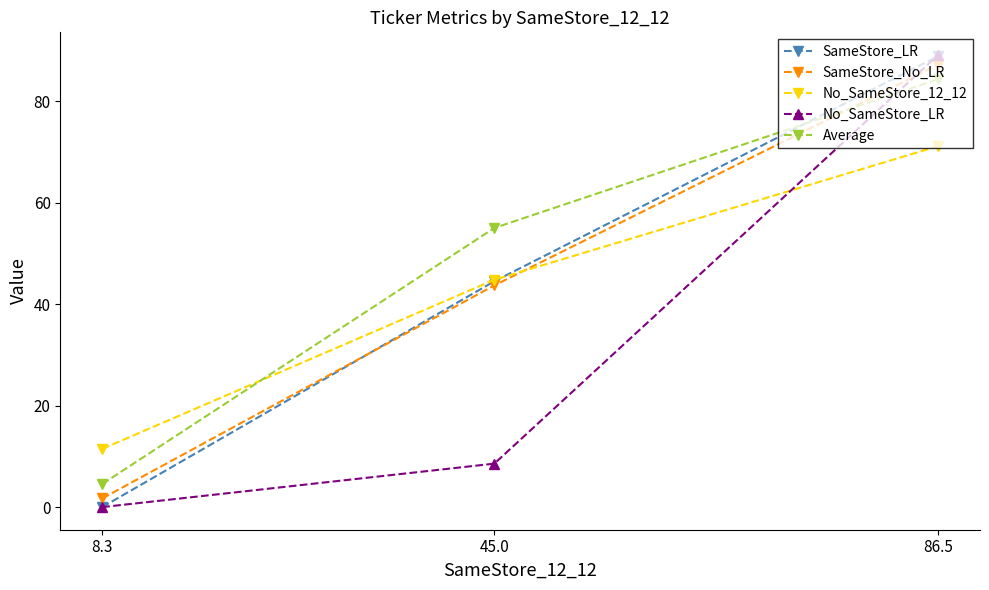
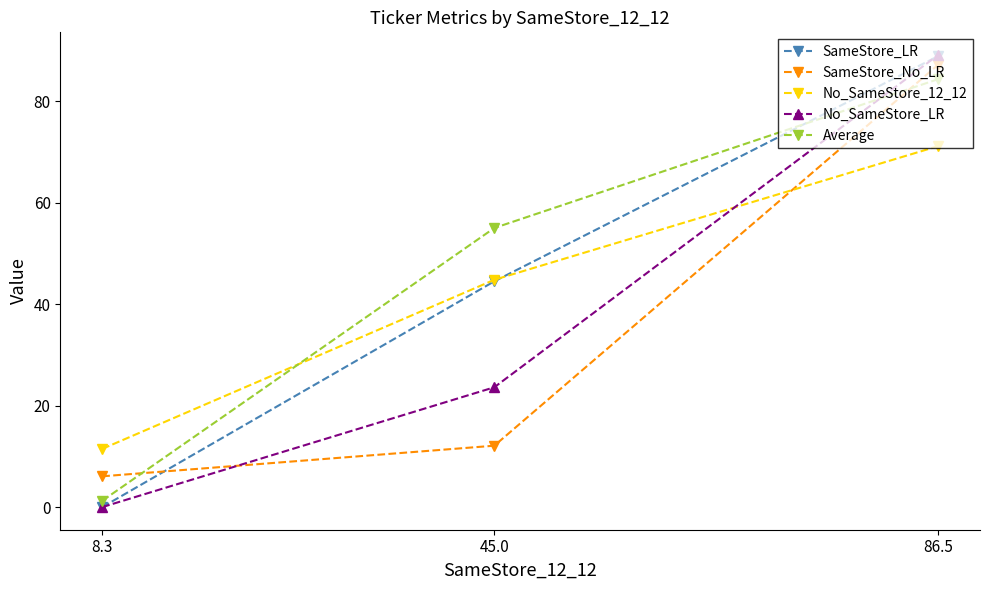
SameStore_No_LR, 8.3: 2 -> 6
Average, 8.3: 5 -> 1
SameStore_No_LR, 45.0: 44 -> 12
No_SameStore_LR, 45.0: 9 -> 24
